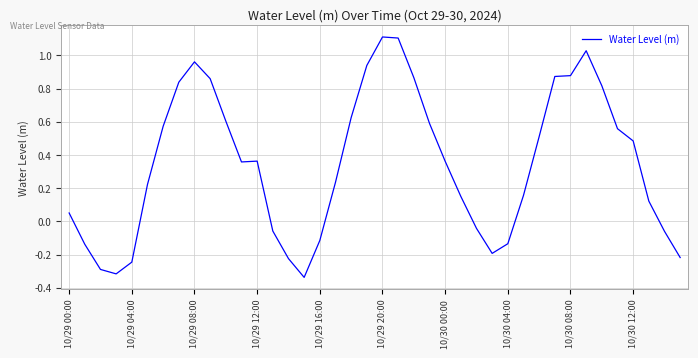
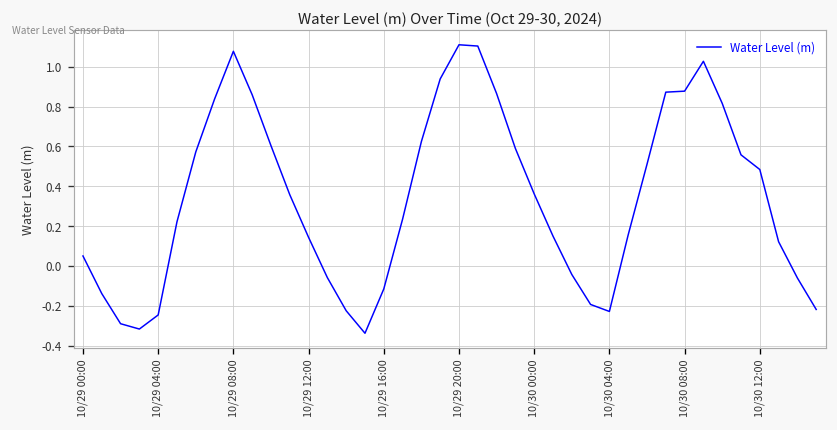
10/29 08:00: 0.96 -> 1.08
10/29 12:00: 0.36 -> 0.14
10/30 04:00: -0.13 -> -0.23
